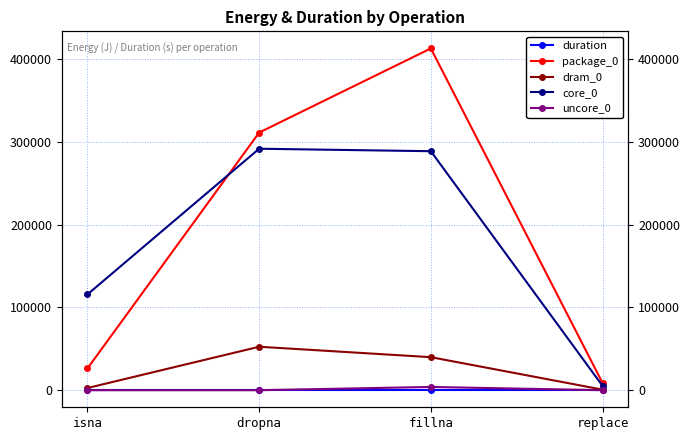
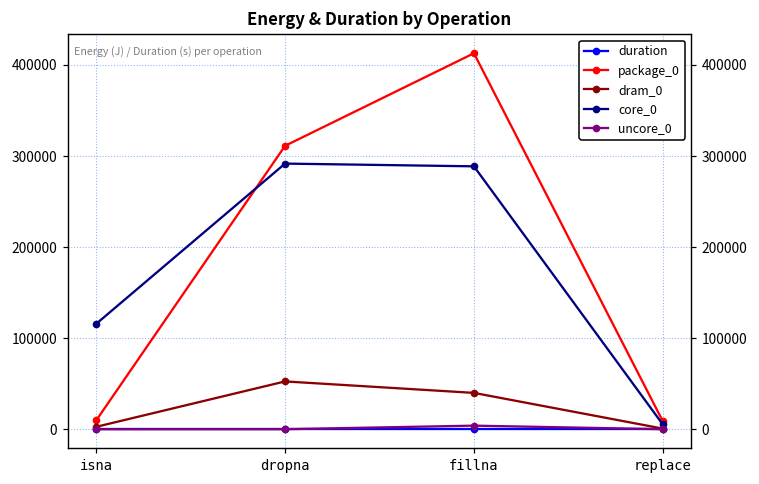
package_0, isna: 30000 -> 10000
